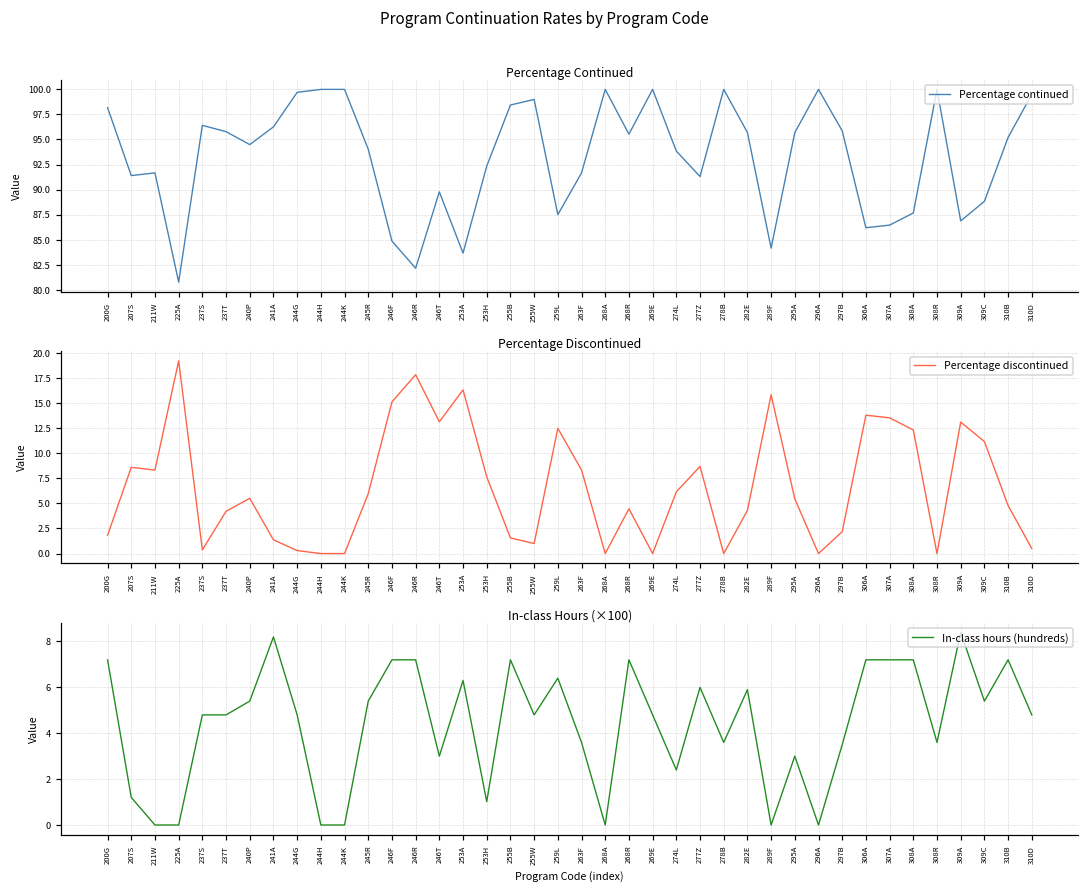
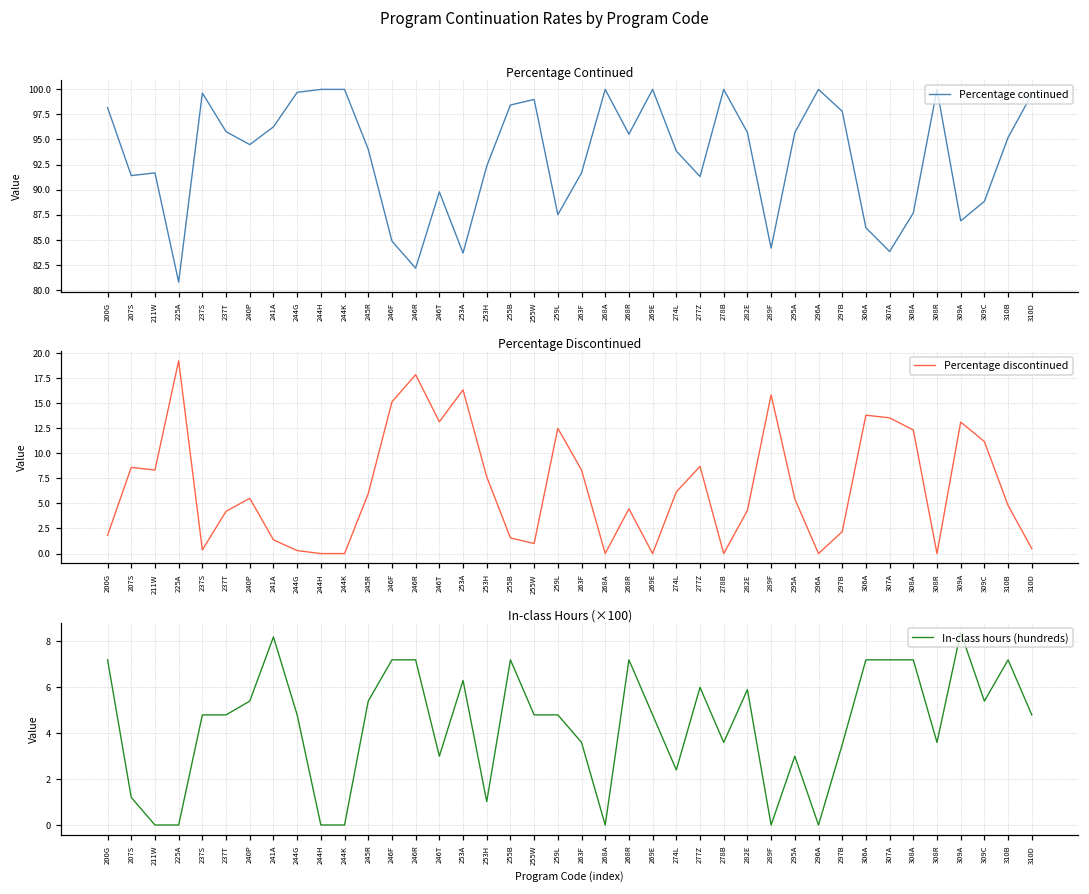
Percentage Continued, 237S: 96 -> 100
Percentage Continued, 297B: 96 -> 98
Percentage Continued, 307A: 86 -> 84
In-class Hours (×100), 259L: 6.4 -> 4.8
